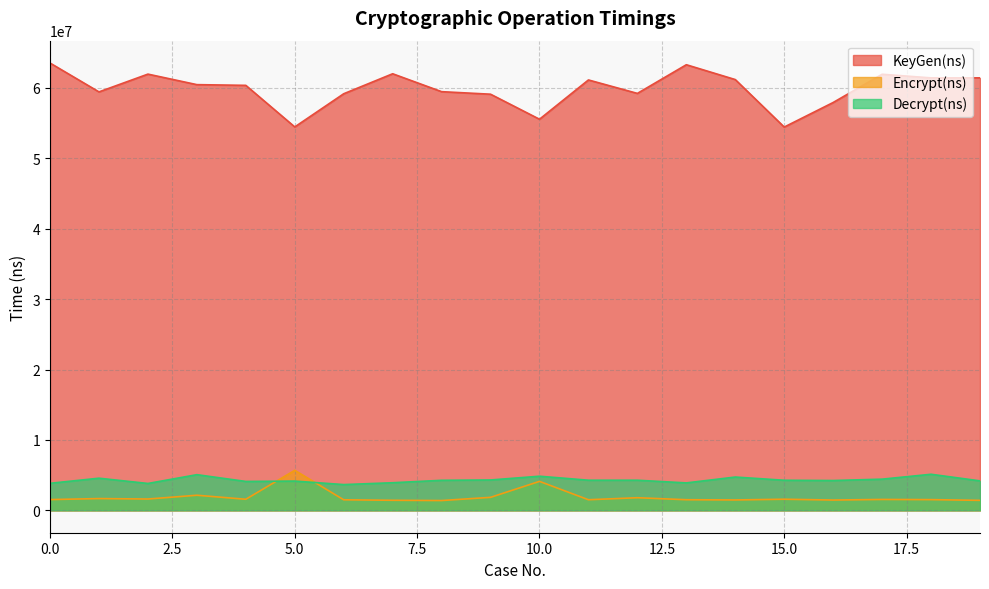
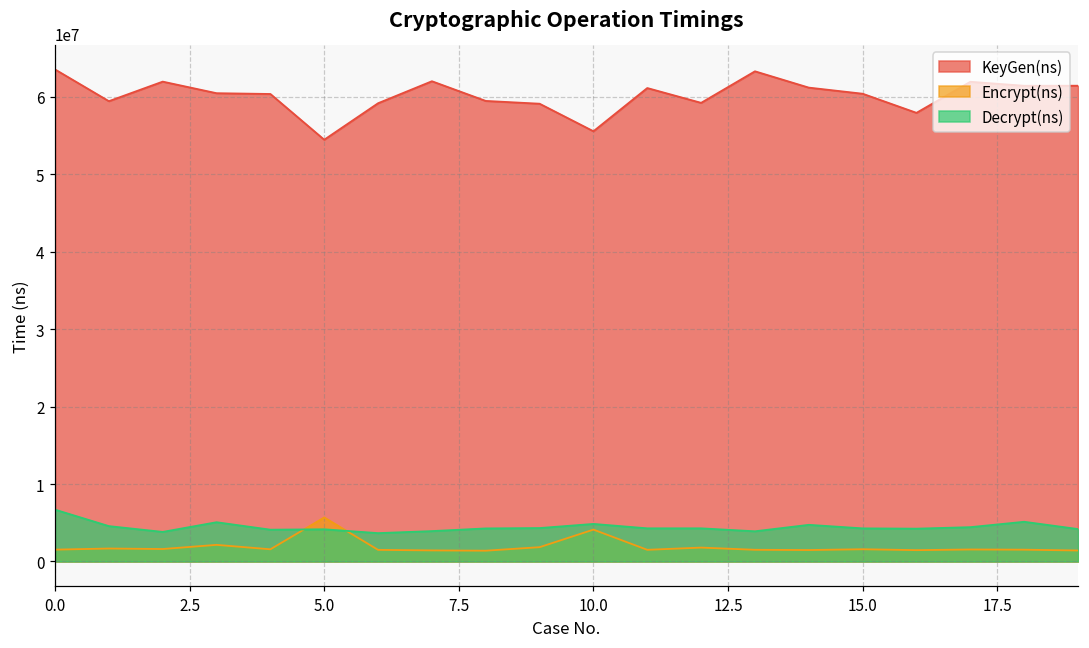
Decrypt(ns), 0.0: 4000000 -> 7000000
KeyGen(ns), 15.0: 54000000 -> 60000000
